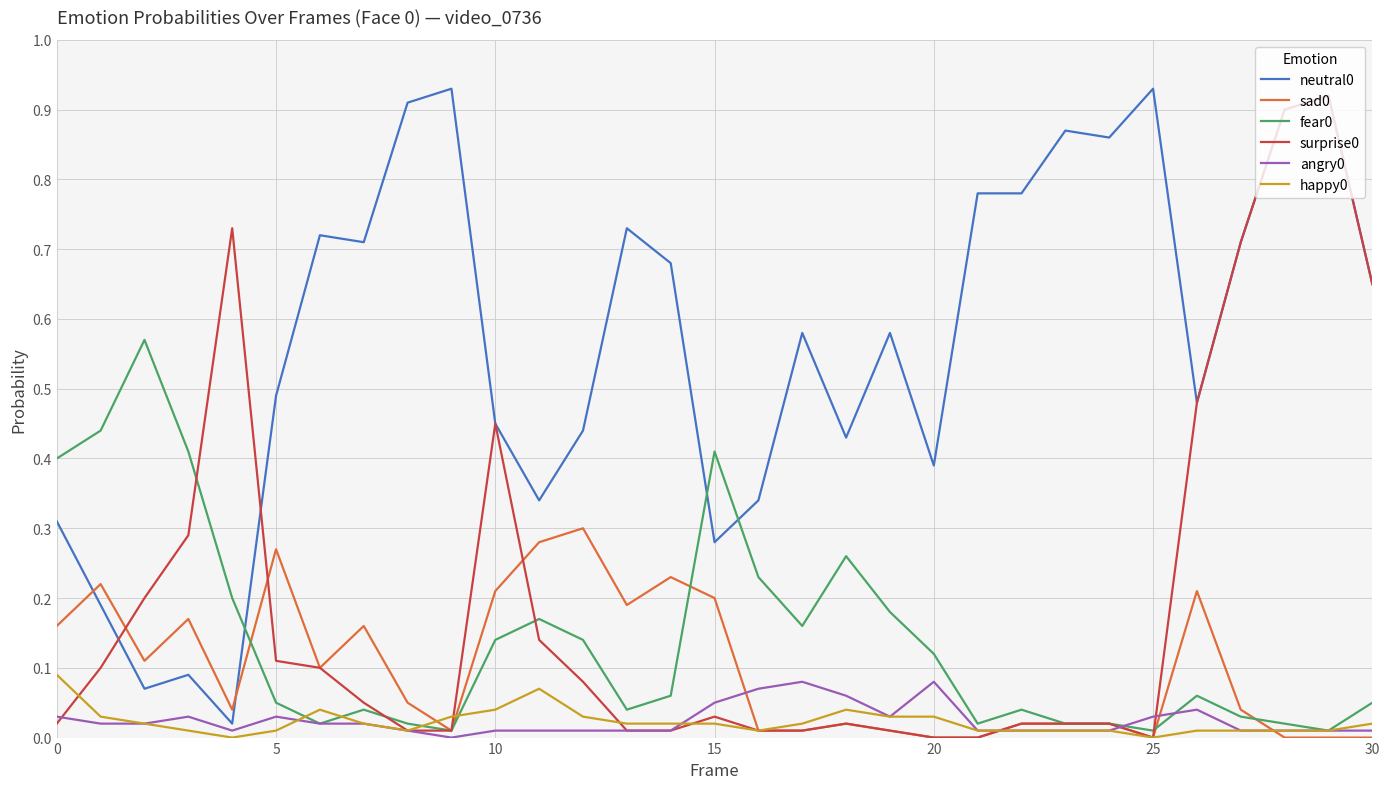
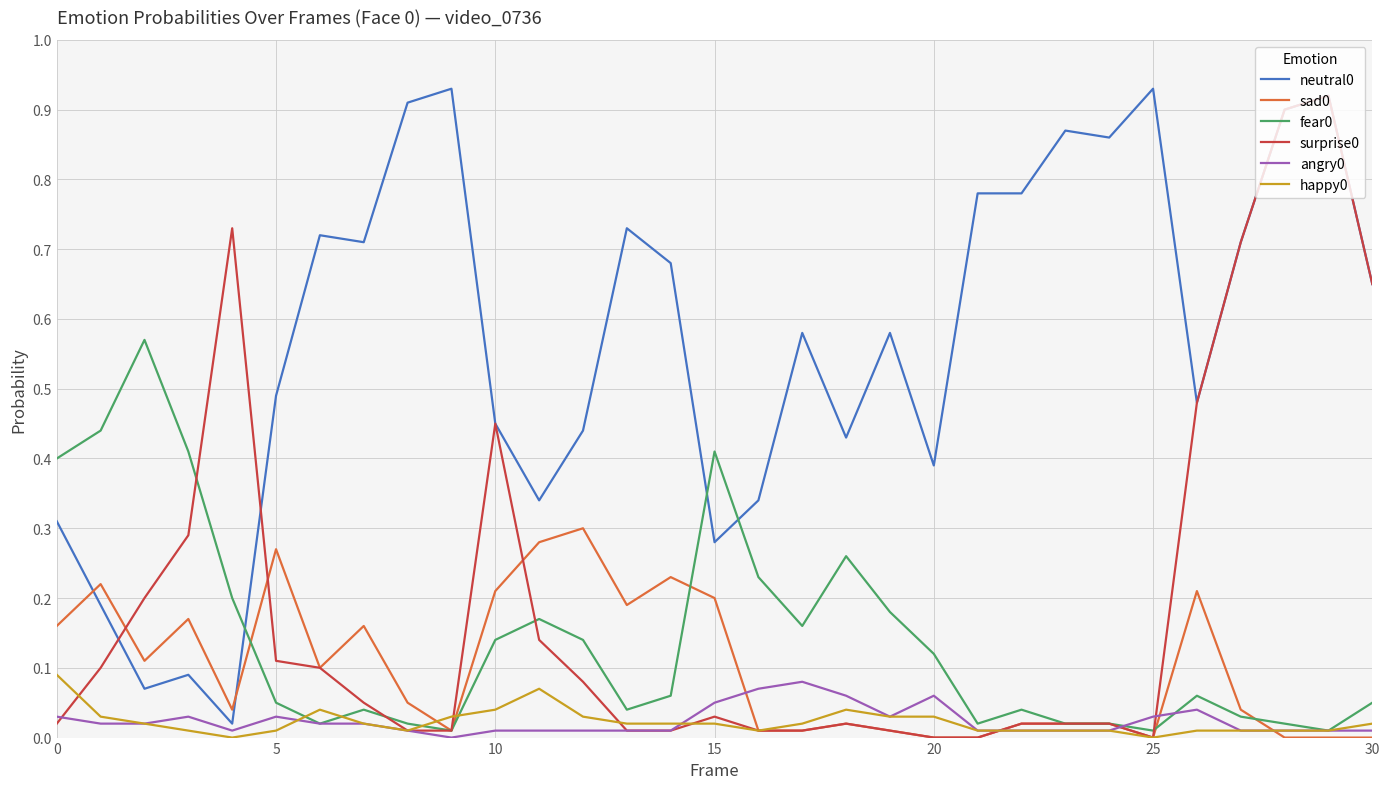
angry0, 20: 0.08 -> 0.06
